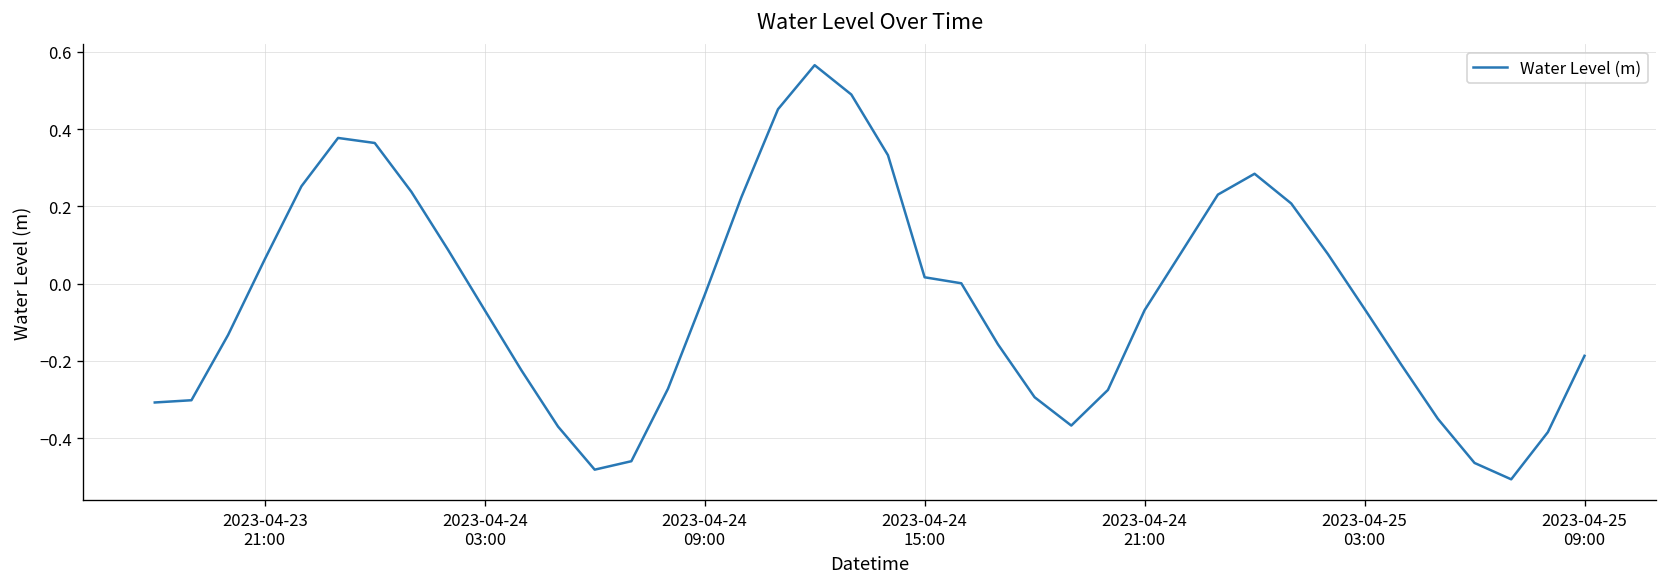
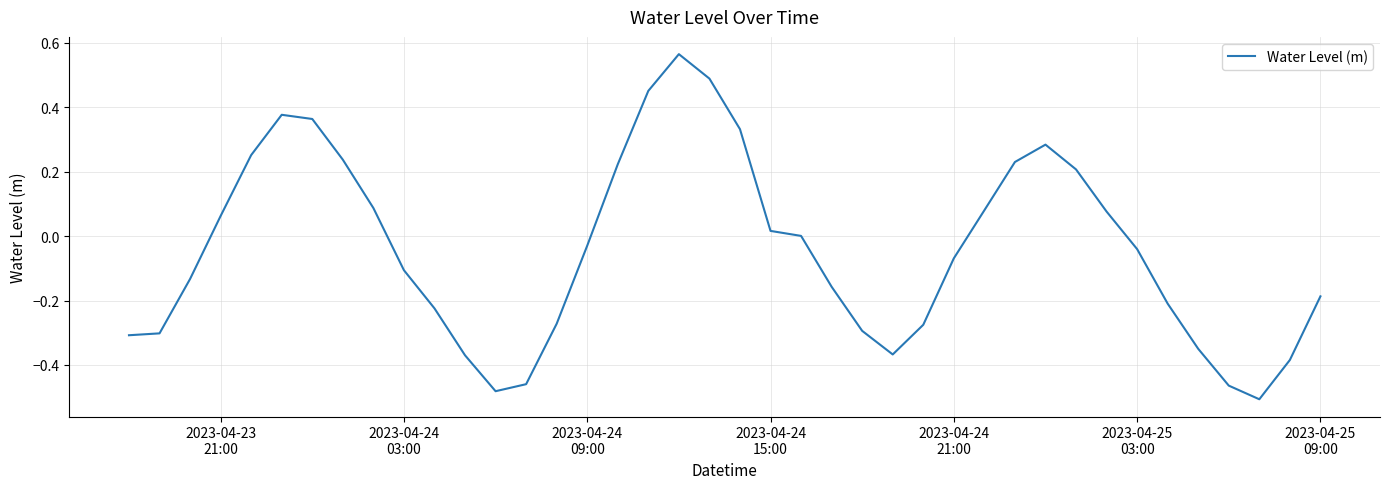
2023-04-24 03:00: -0.07 -> -0.11
2023-04-25 03:00: -0.07 -> -0.04
